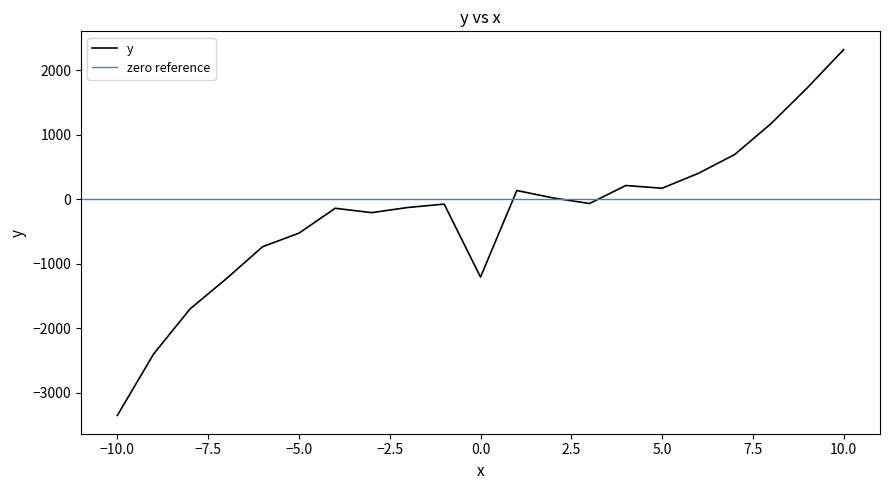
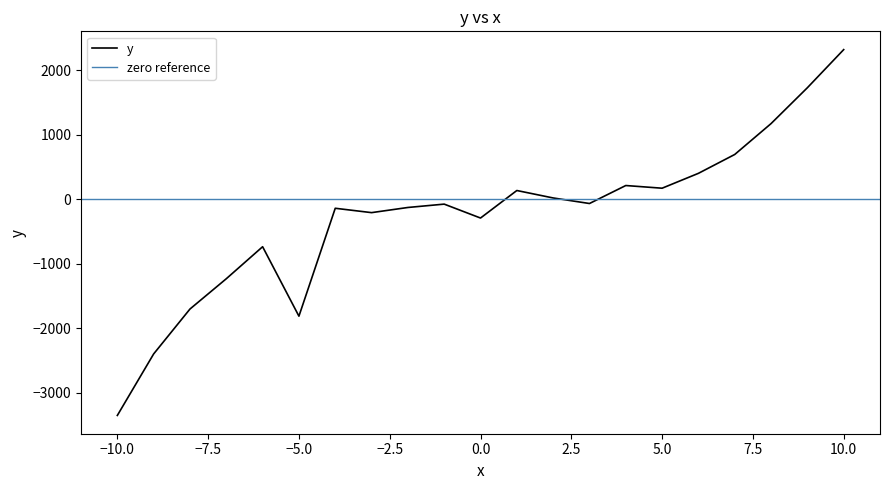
−5.0: -500 -> -1800
0.0: -1200 -> -300
